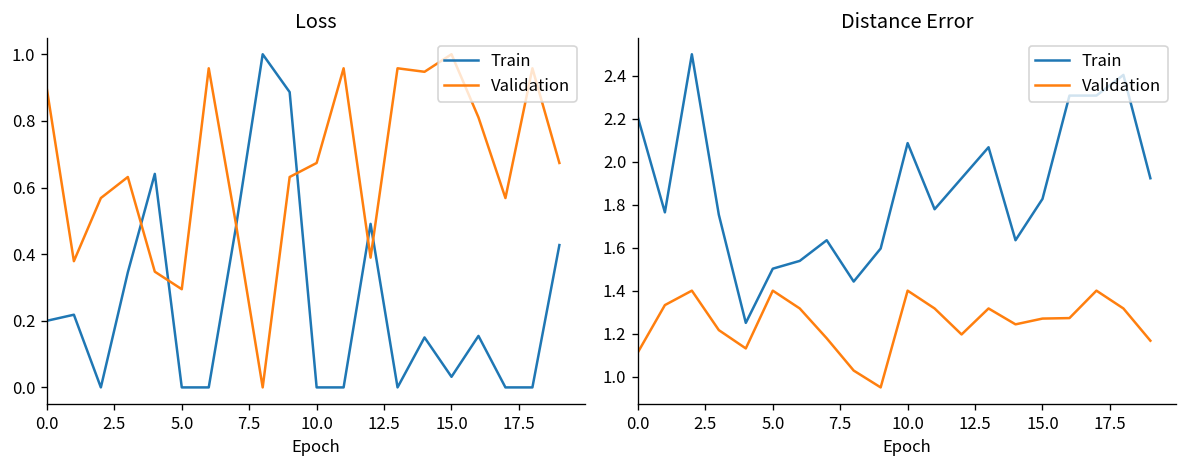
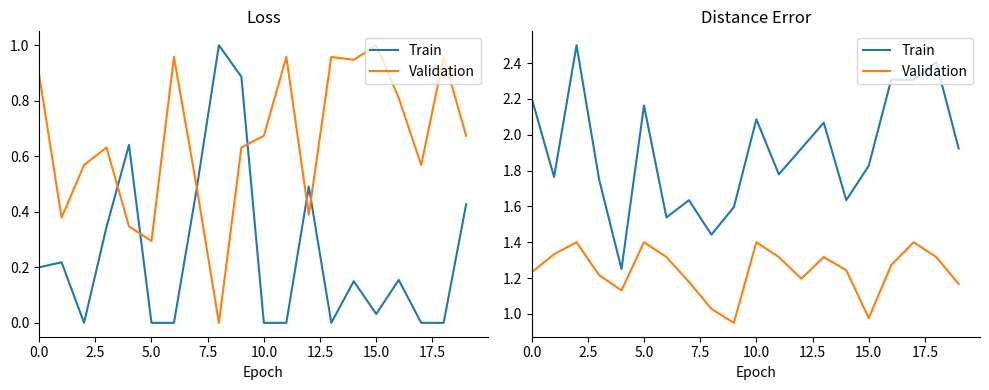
Distance Error, Validation, 0.0: 1.11 -> 1.23
Distance Error, Train, 5.0: 1.50 -> 2.16
Distance Error, Validation, 15.0: 1.27 -> 0.98
